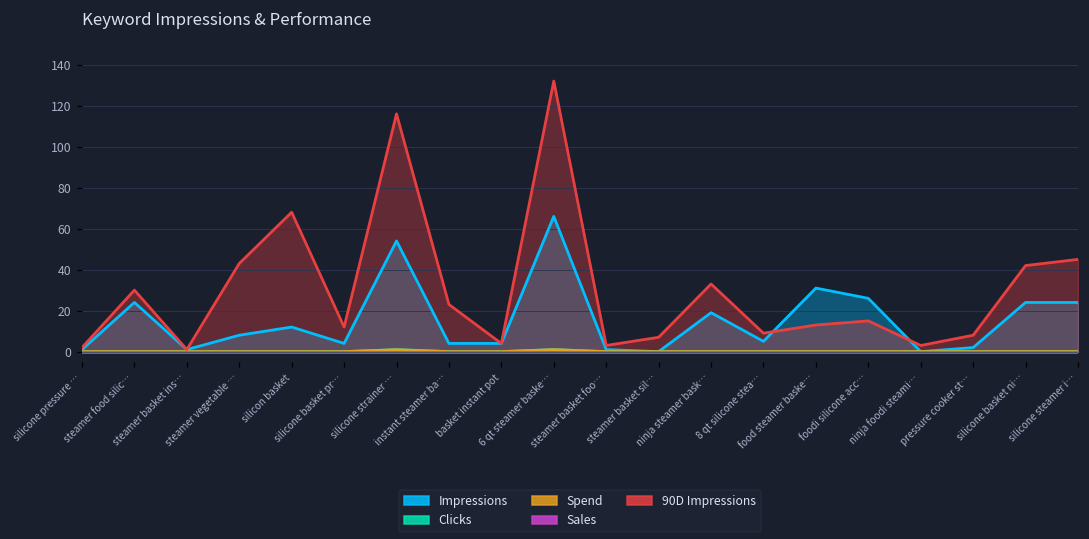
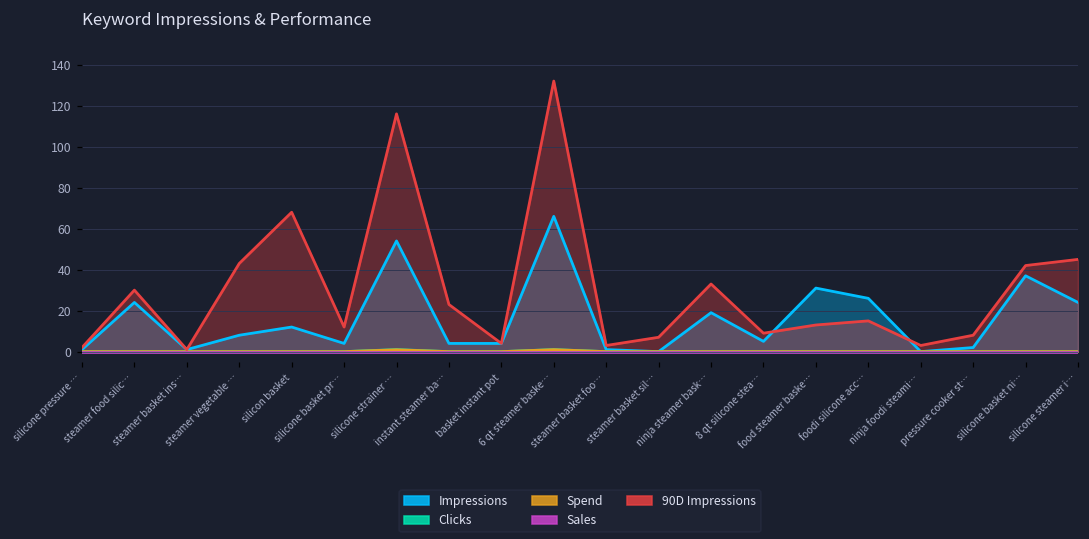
Impressions, silicone basket ni…: 24 -> 37
